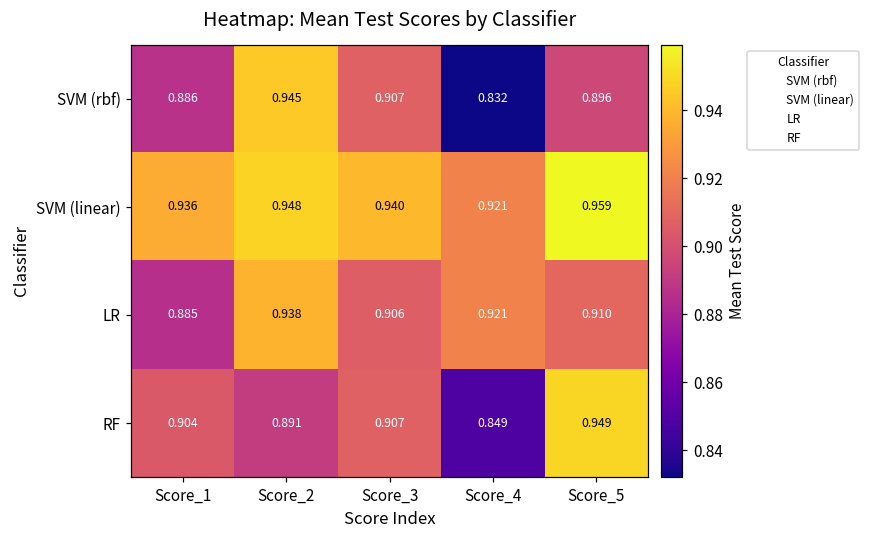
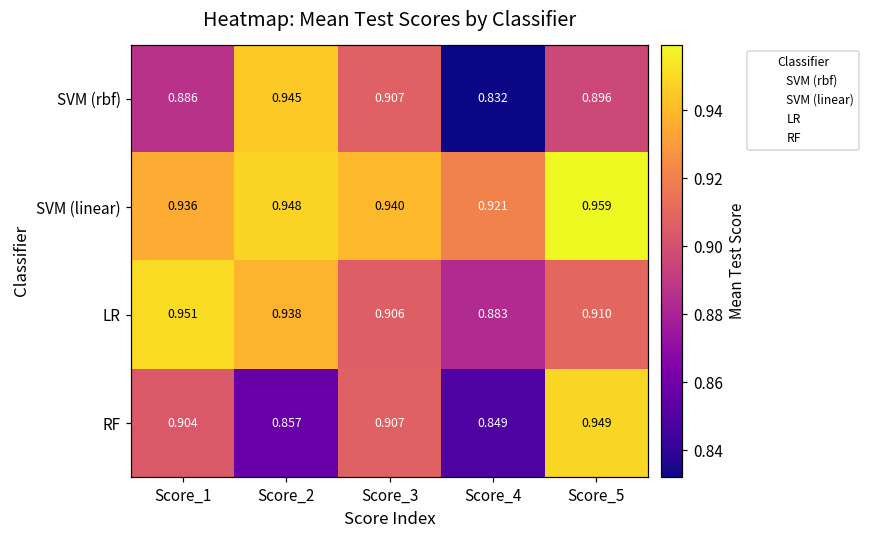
LR, Score_1: 0.885 -> 0.951
LR, Score_4: 0.921 -> 0.883
RF, Score_2: 0.891 -> 0.857
